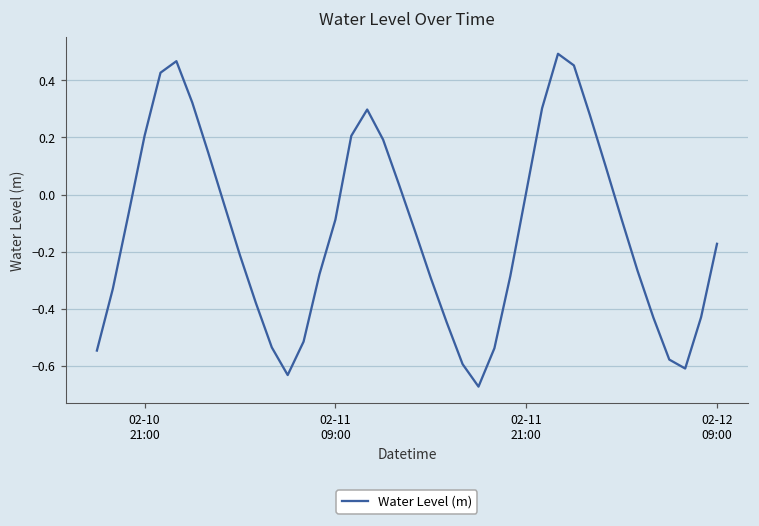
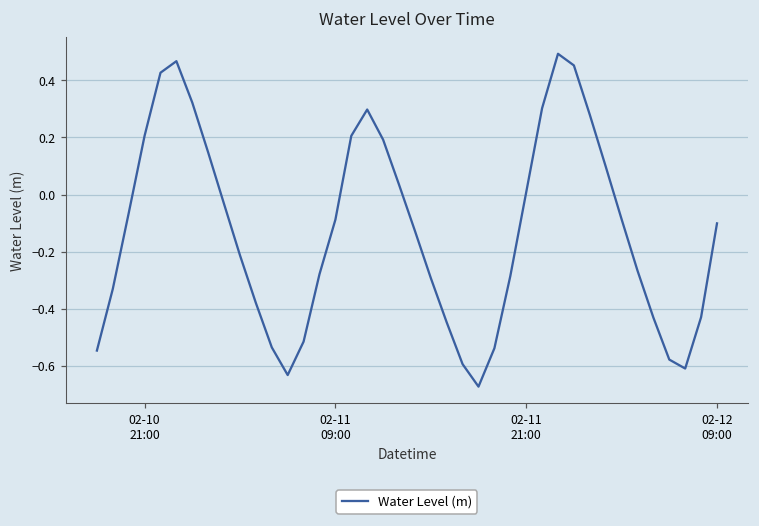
02-12 09:00: -0.17 -> -0.10
